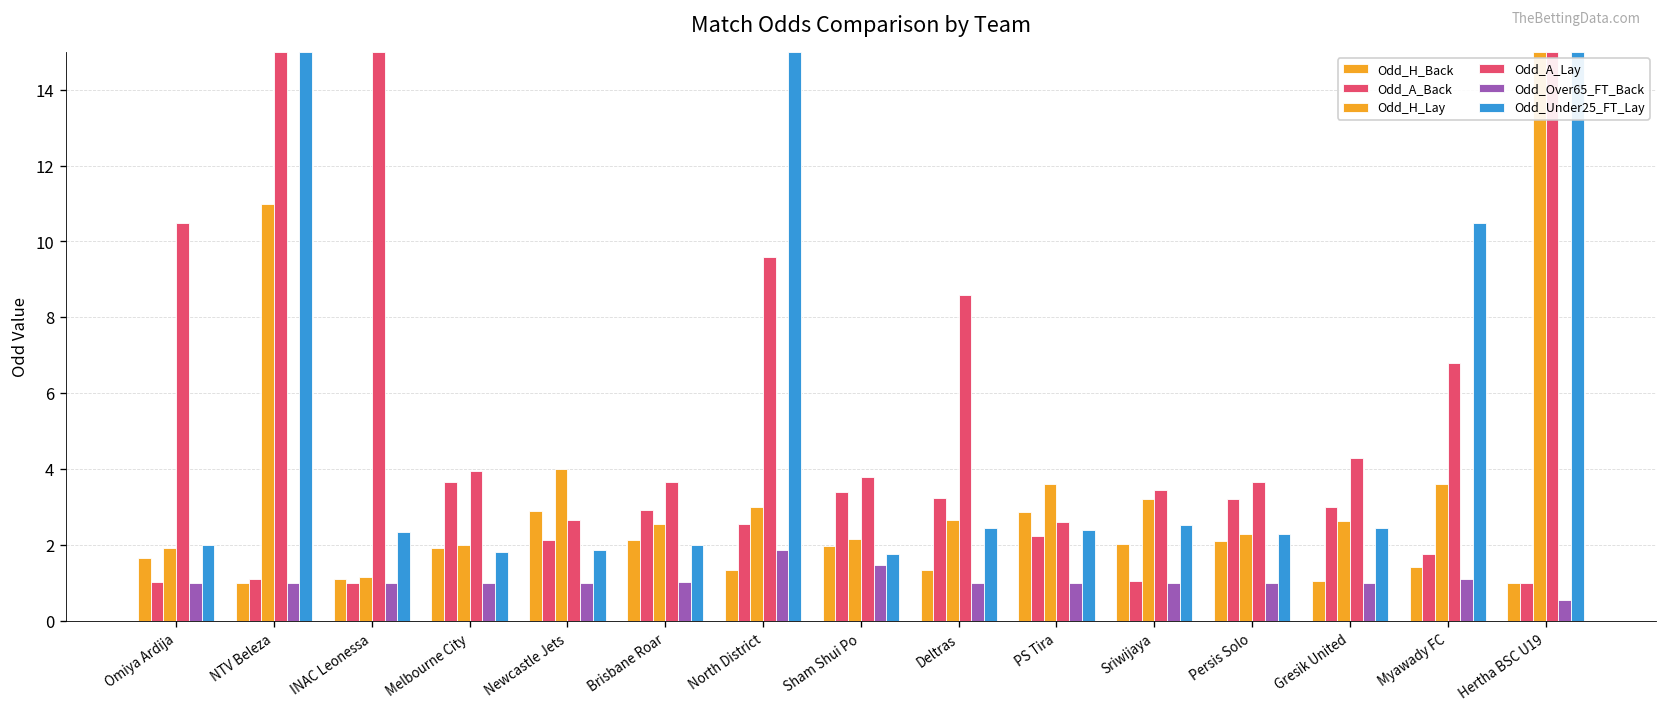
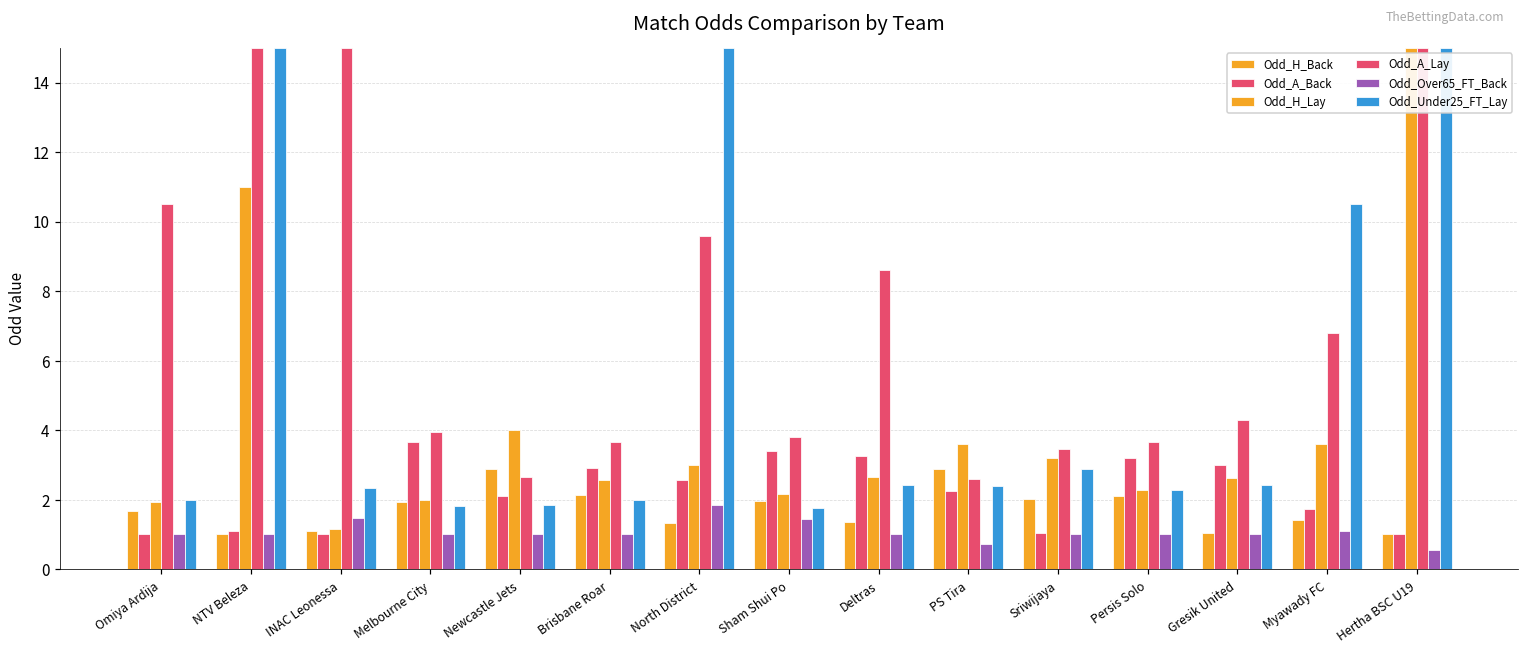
Odd_Over65_FT_Back, INAC Leonessa: 1.0 -> 1.5
Odd_Over65_FT_Back, PS Tira: 1.0 -> 0.7
Odd_Under25_FT_Lay, Sriwijaya: 2.5 -> 2.9
